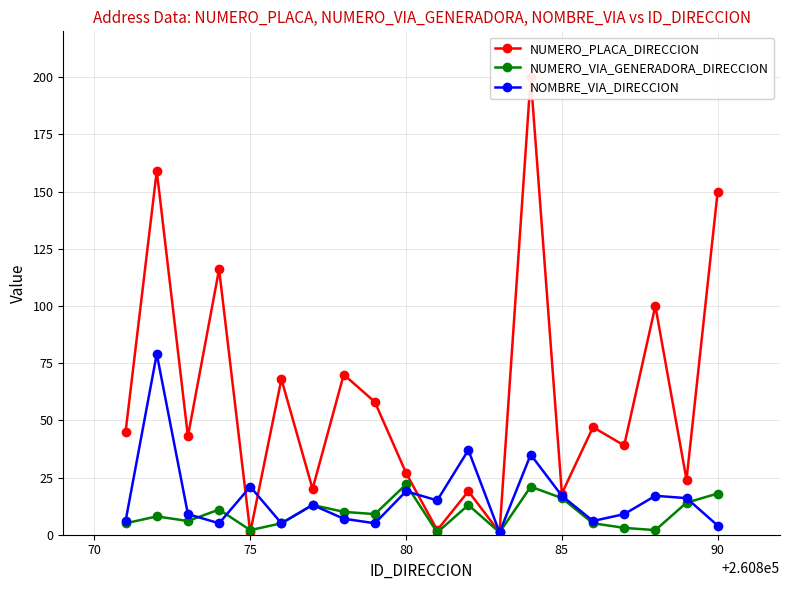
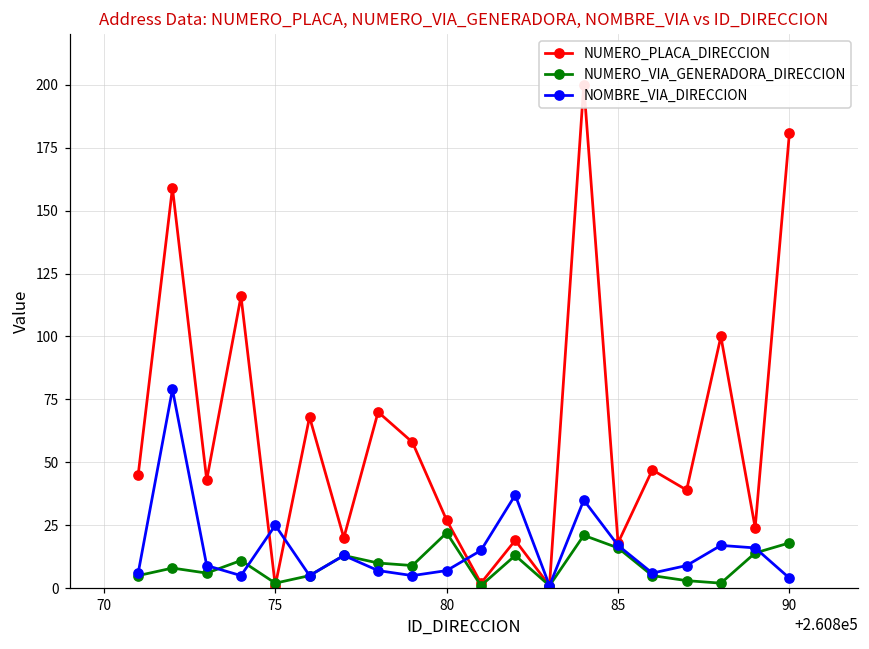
NOMBRE_VIA_DIRECCION, 75: 21 -> 25
NOMBRE_VIA_DIRECCION, 80: 19 -> 7
NUMERO_PLACA_DIRECCION, 90: 150 -> 181
